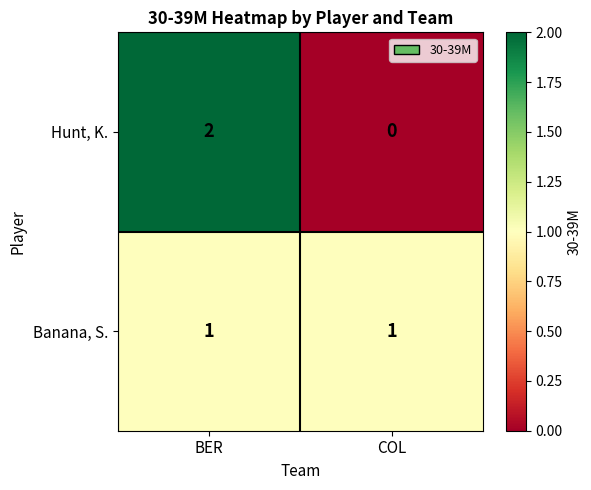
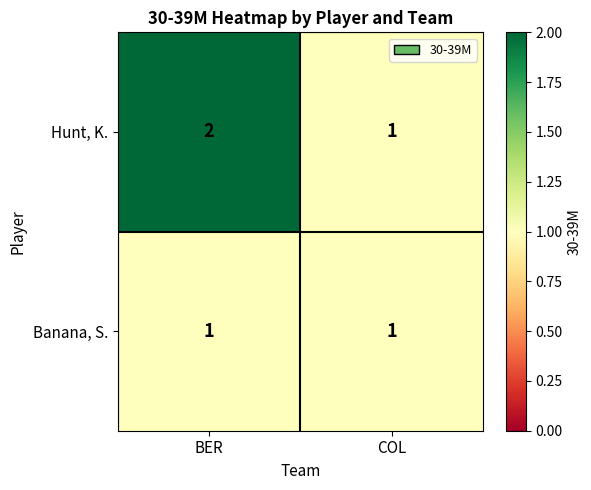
Hunt, K., COL: 0 -> 1
